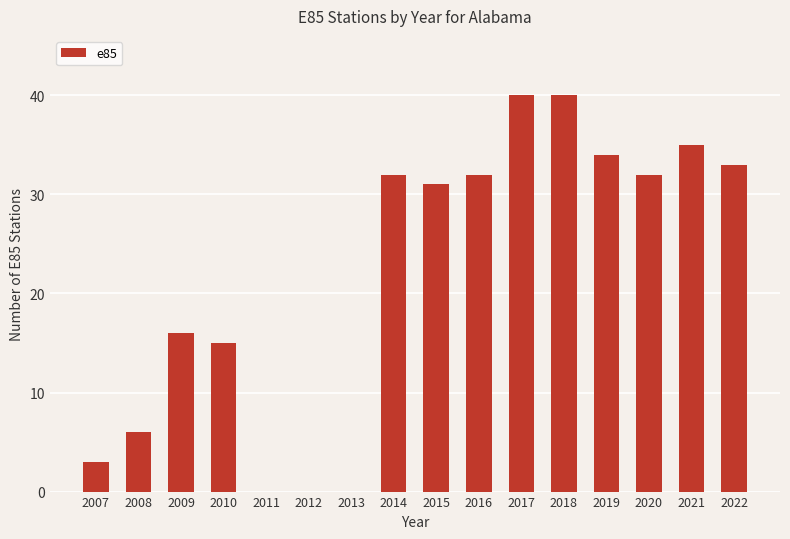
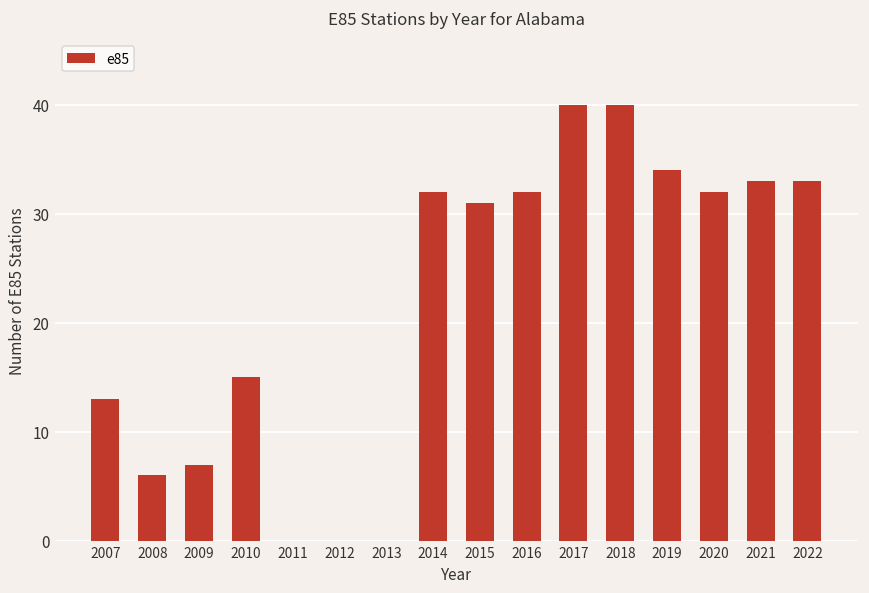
2007: 3 -> 13
2009: 16 -> 7
2021: 35 -> 33
